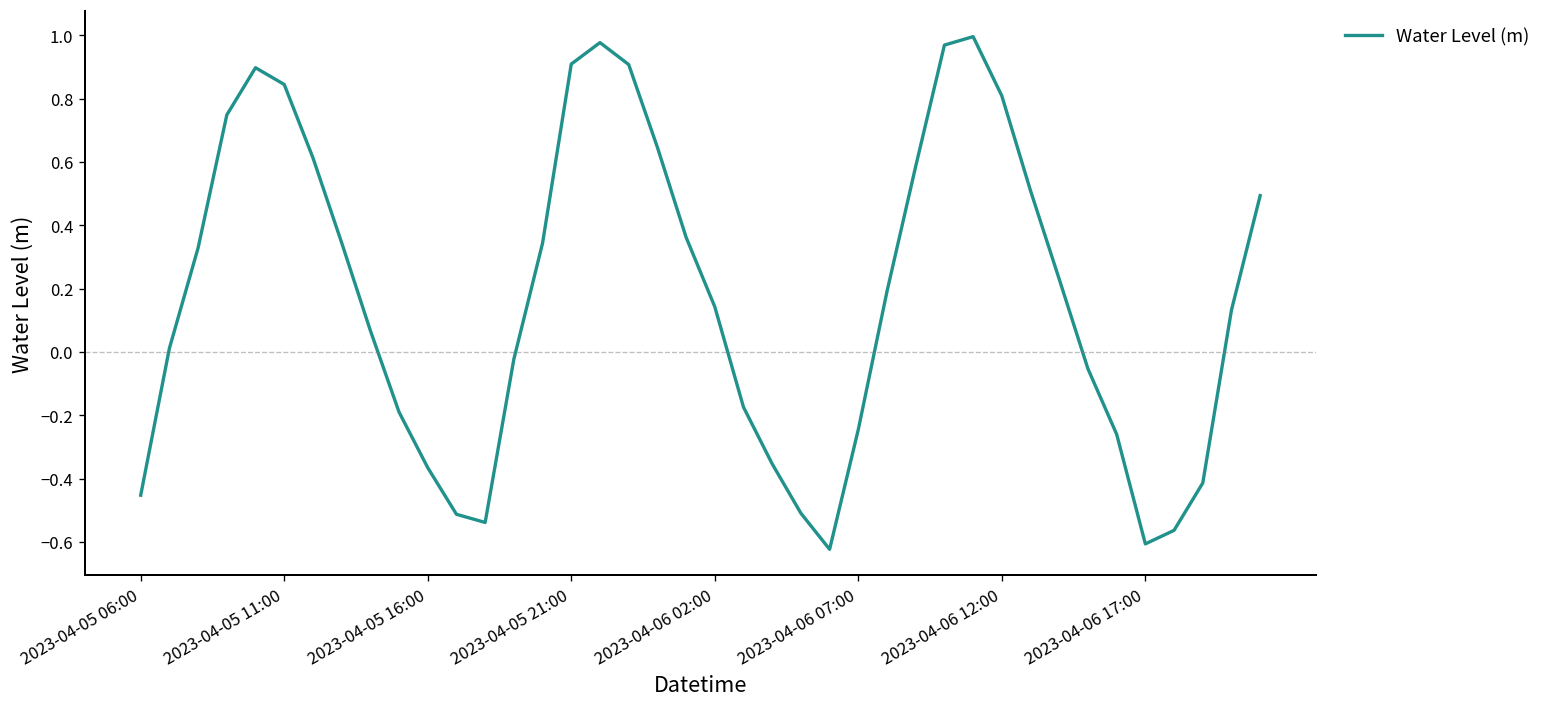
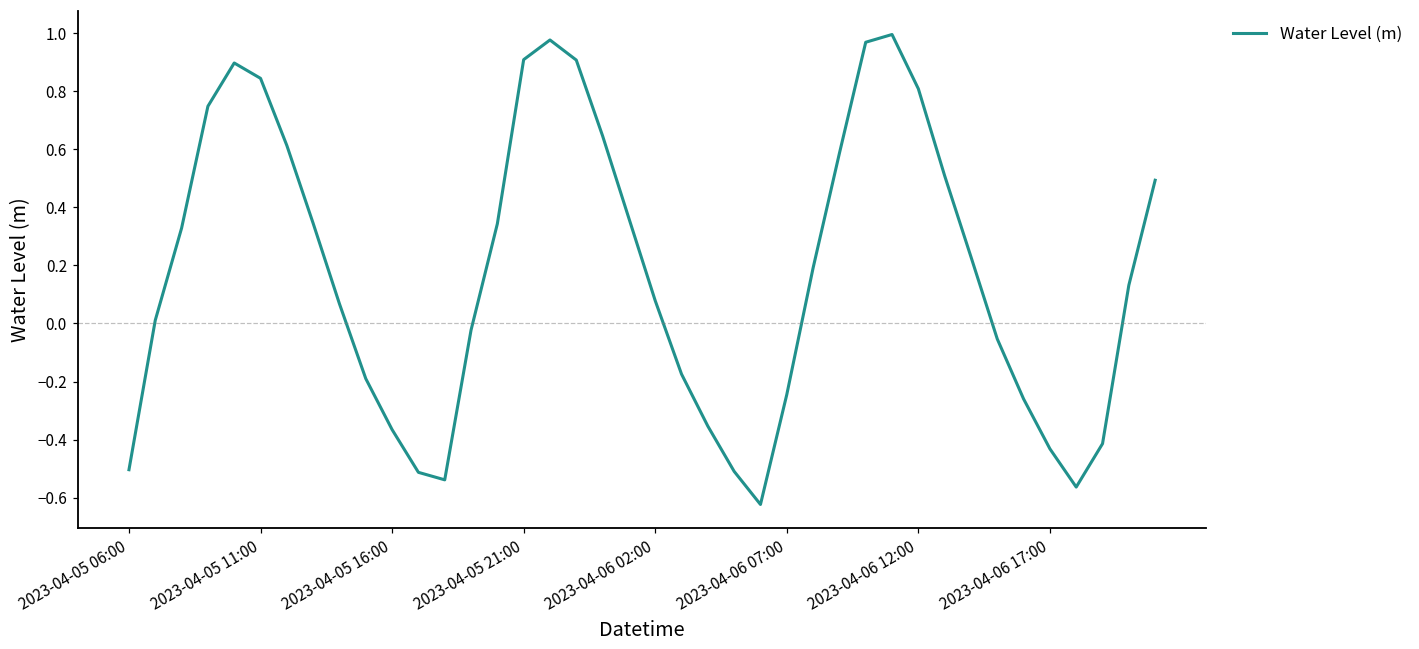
2023-04-05 06:00: -0.45 -> -0.50
2023-04-06 02:00: 0.14 -> 0.08
2023-04-06 17:00: -0.61 -> -0.43
